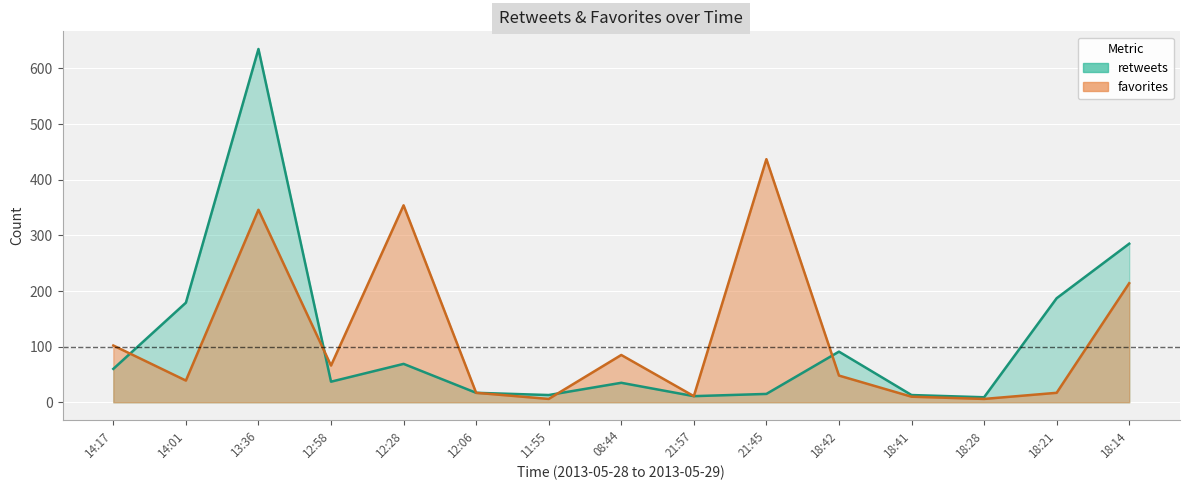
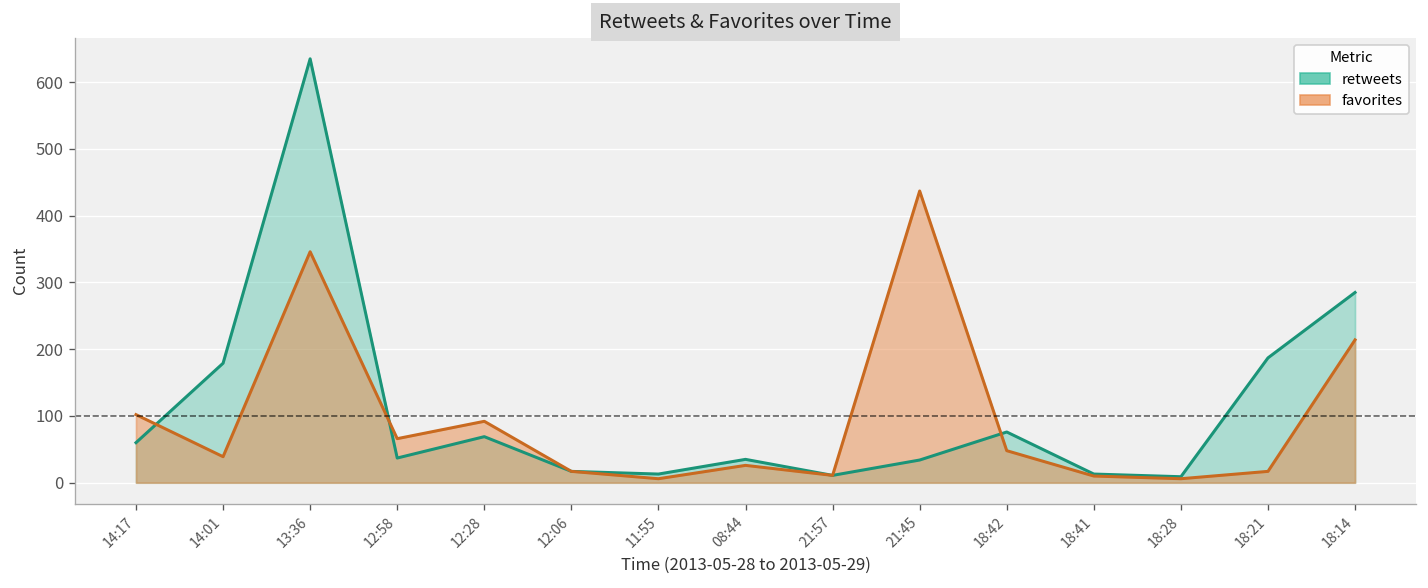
favorites, 12:28: 350 -> 90
favorites, 08:44: 90 -> 30
retweets, 21:45: 20 -> 30
retweets, 18:42: 90 -> 80
